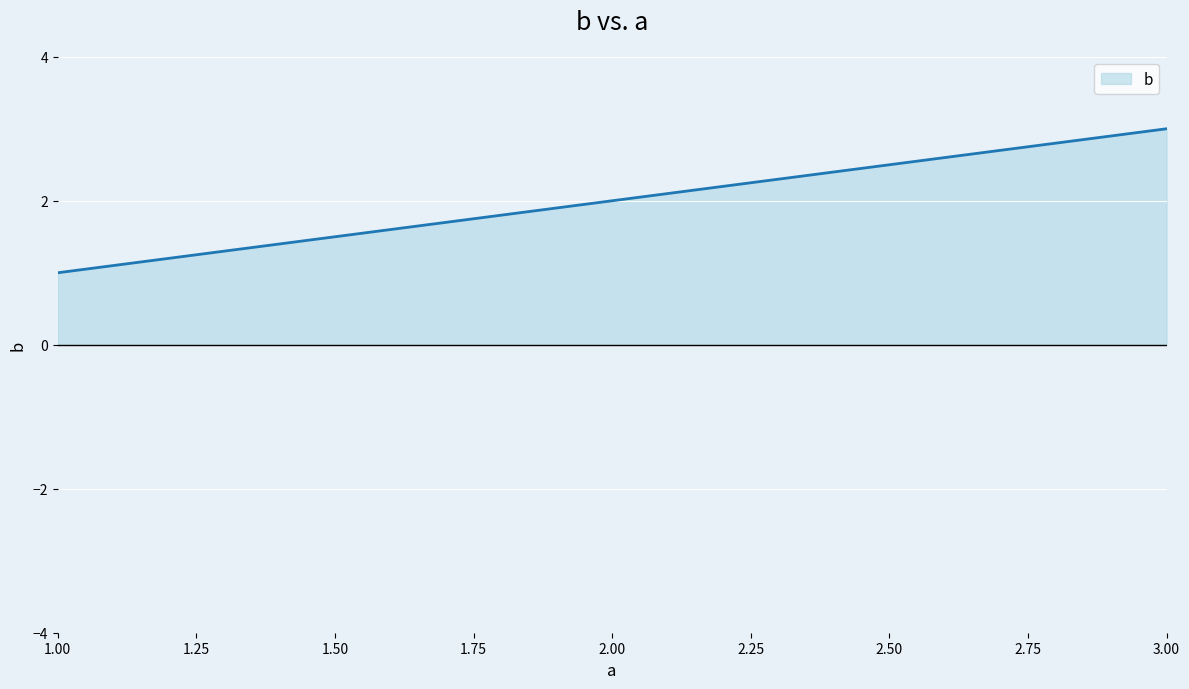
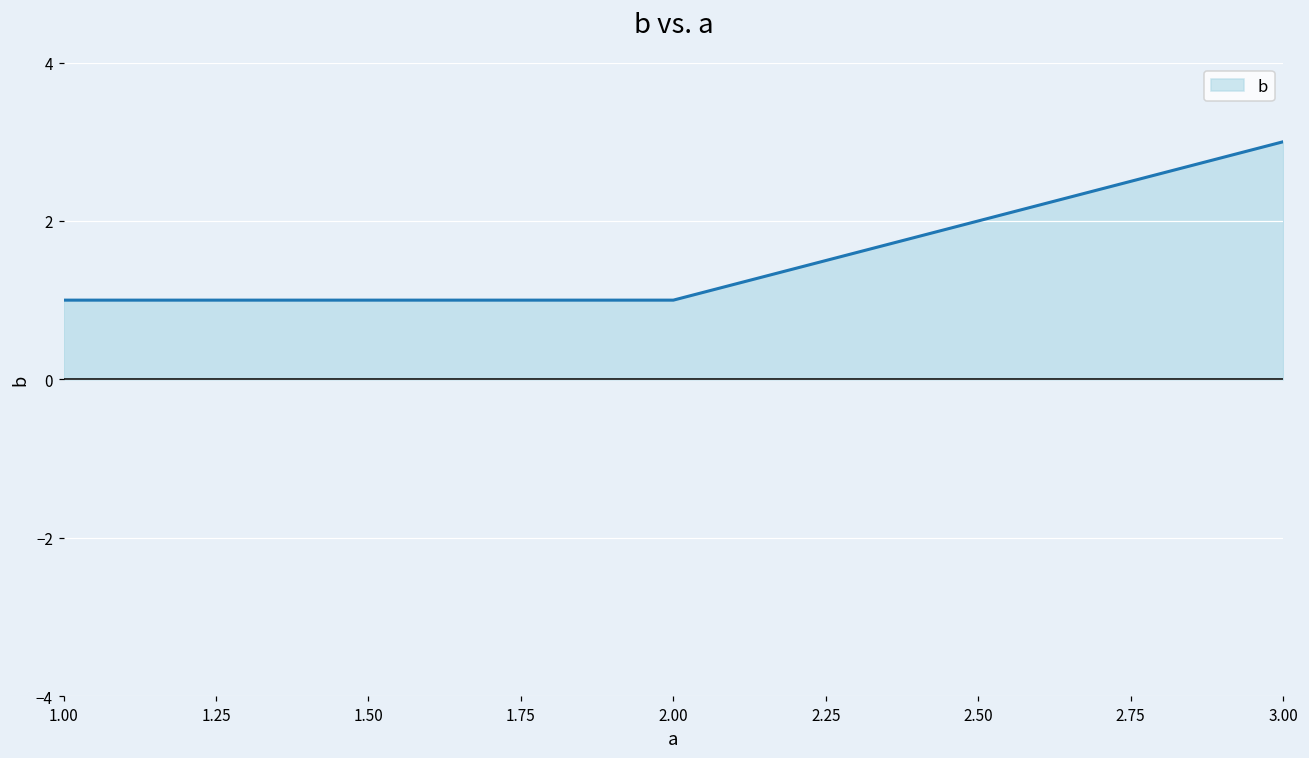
2.00: 2 -> 1
